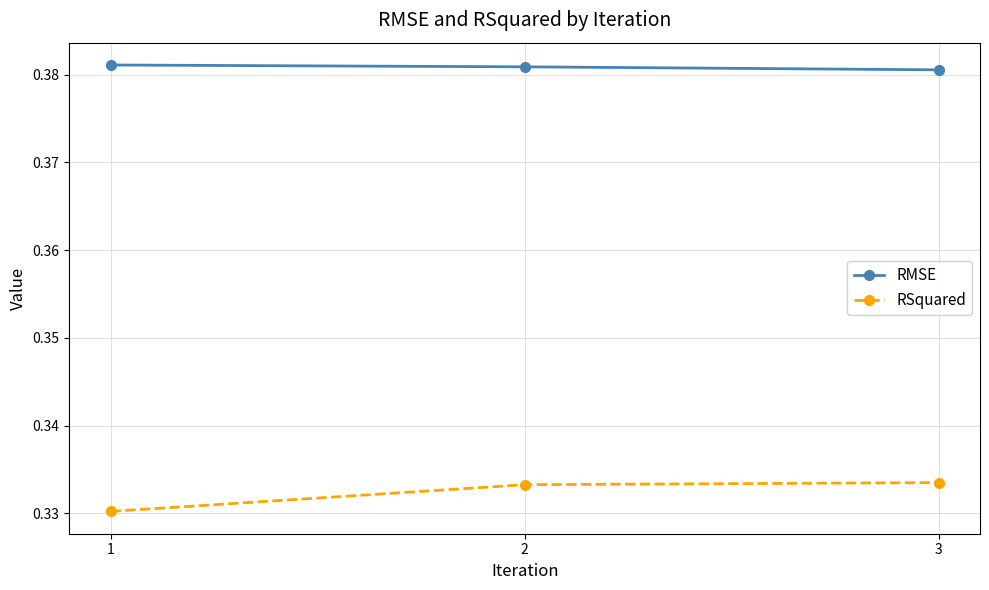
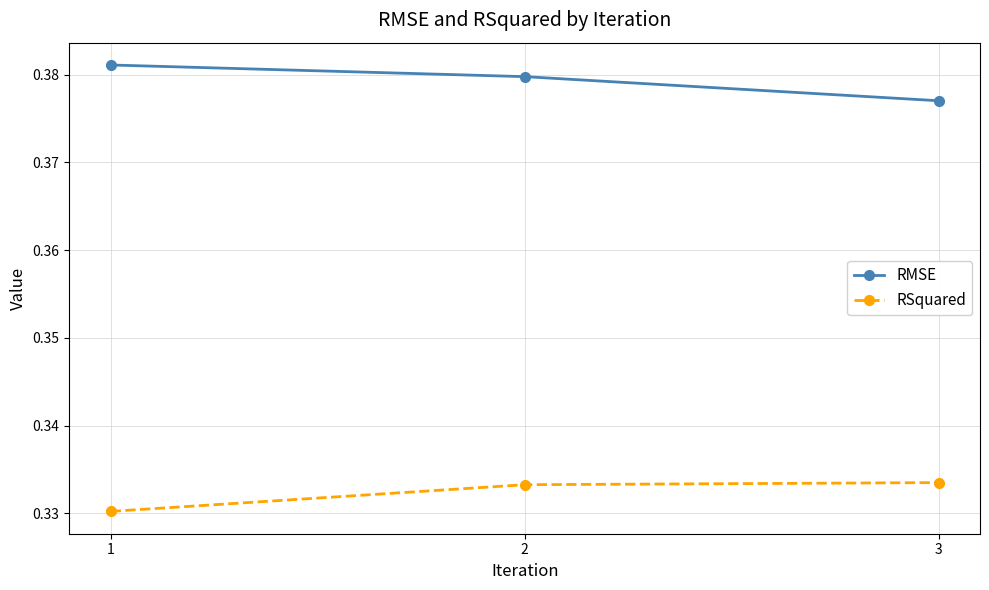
RMSE, 2: 0.381 -> 0.380
RMSE, 3: 0.381 -> 0.377
